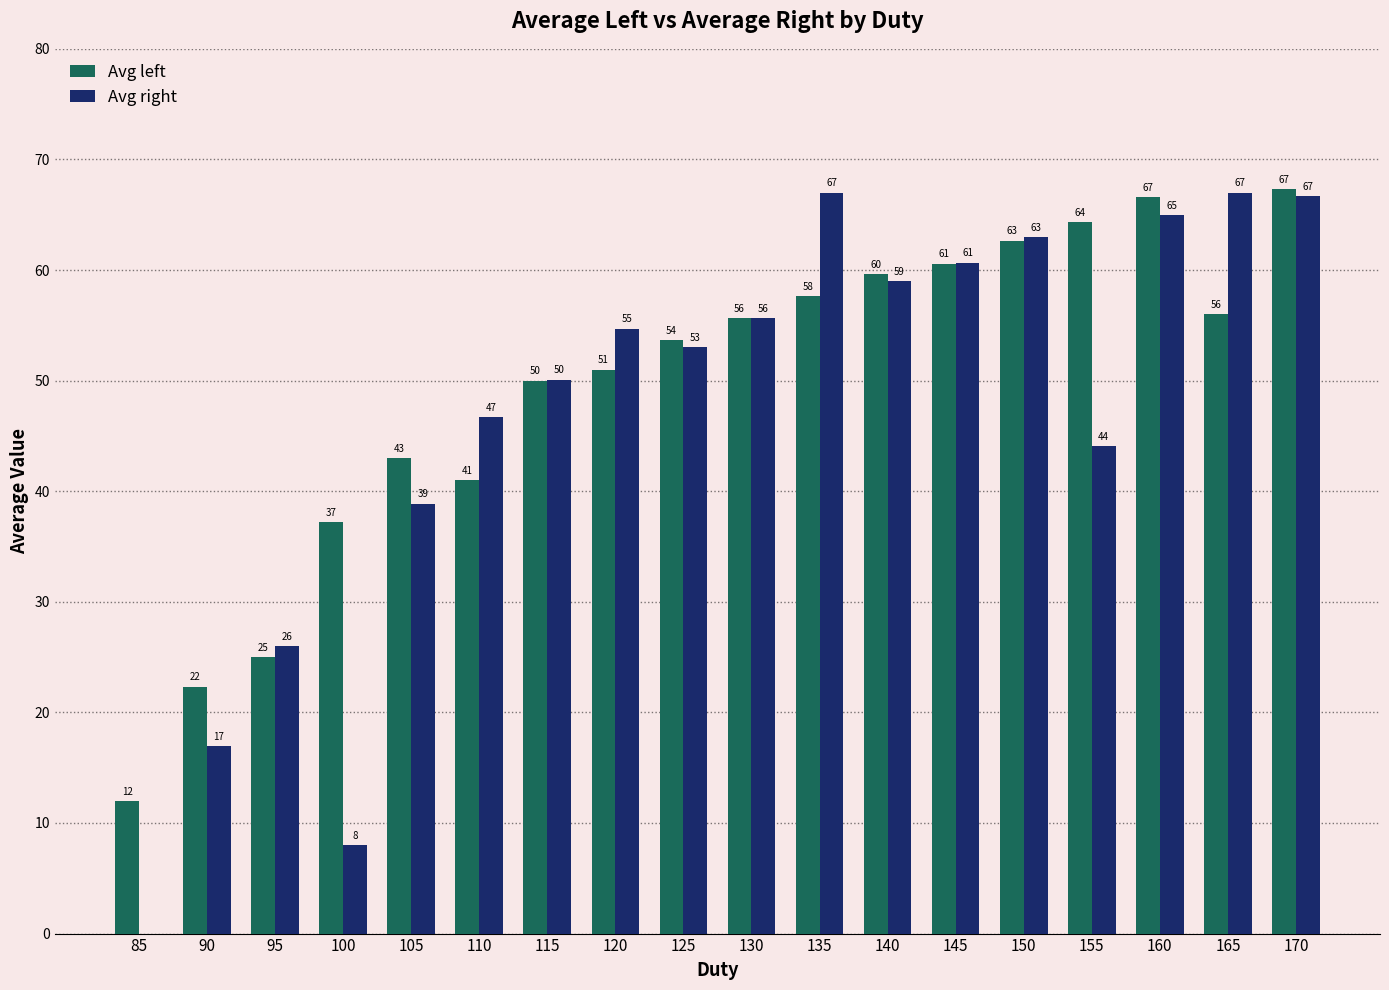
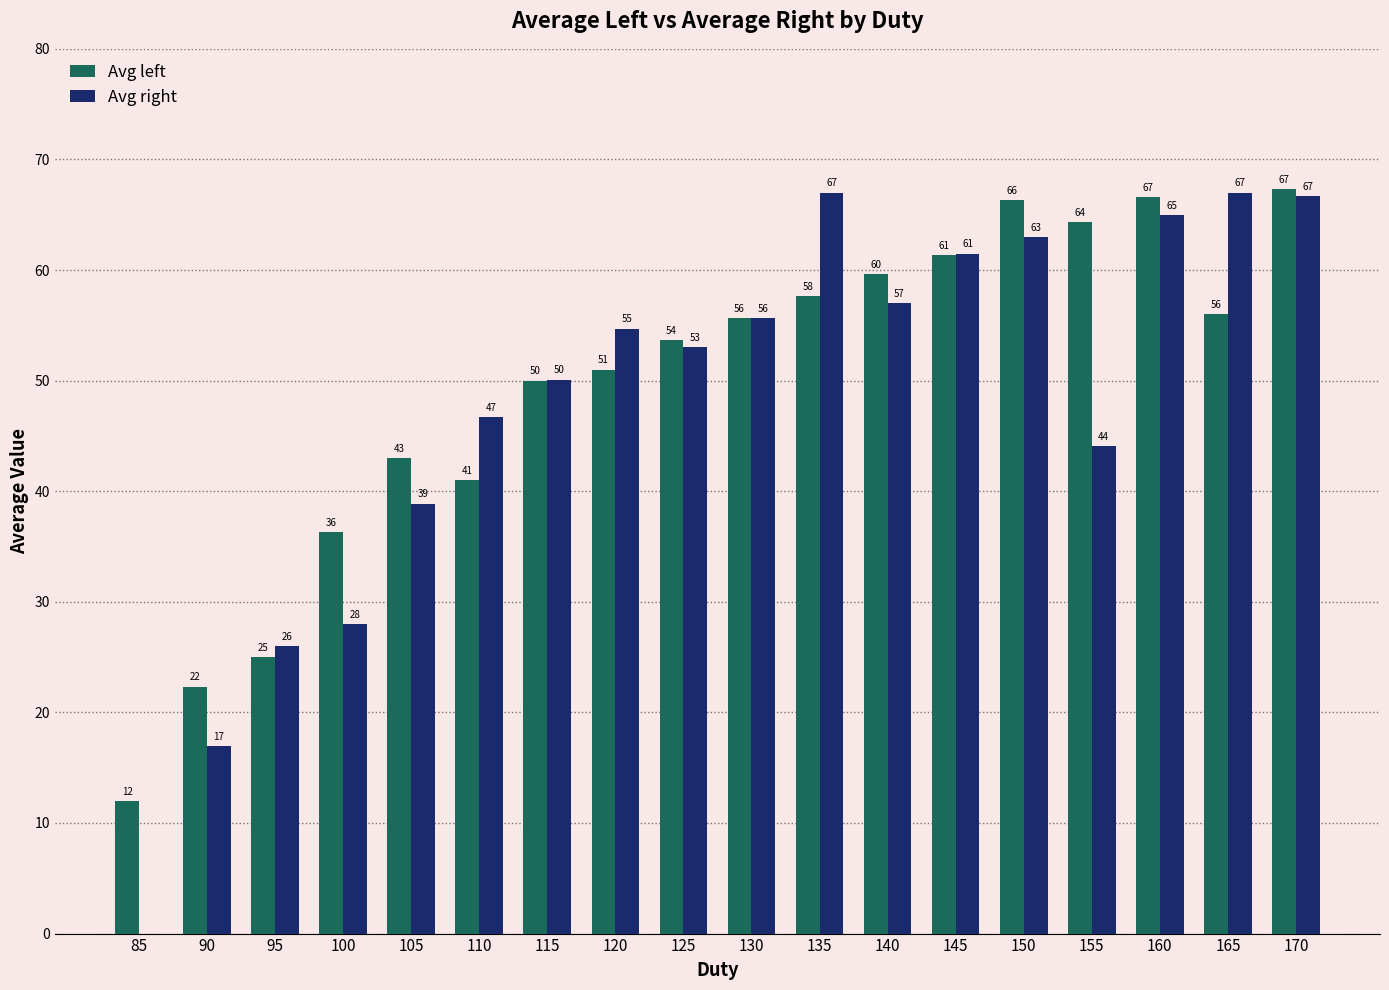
Avg left, 100: 37 -> 36
Avg right, 100: 8 -> 28
Avg right, 140: 59 -> 57
Avg left, 145: 60.6 -> 61.3
Avg right, 145: 60.7 -> 61.5
Avg left, 150: 63 -> 66
